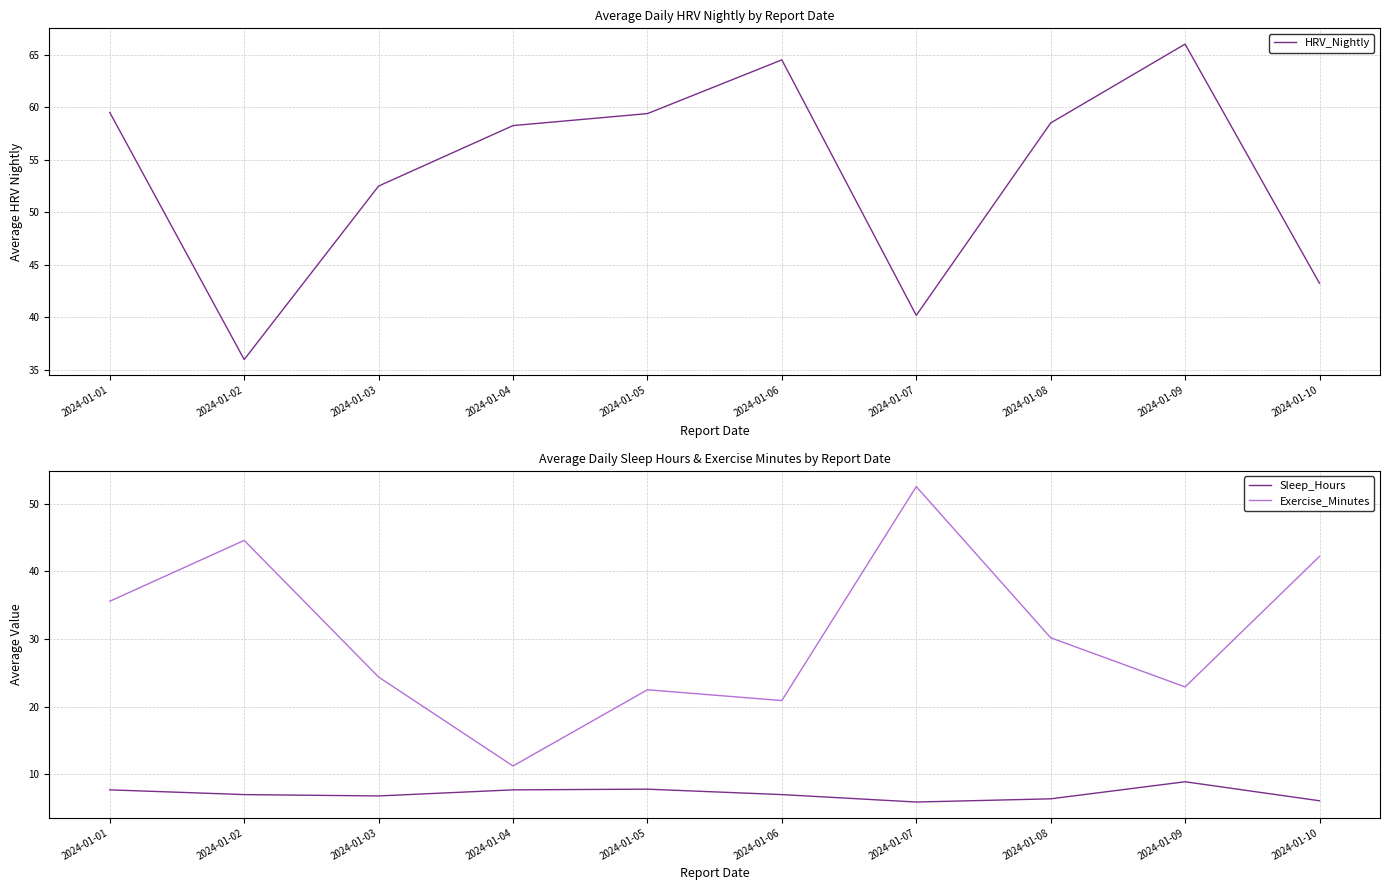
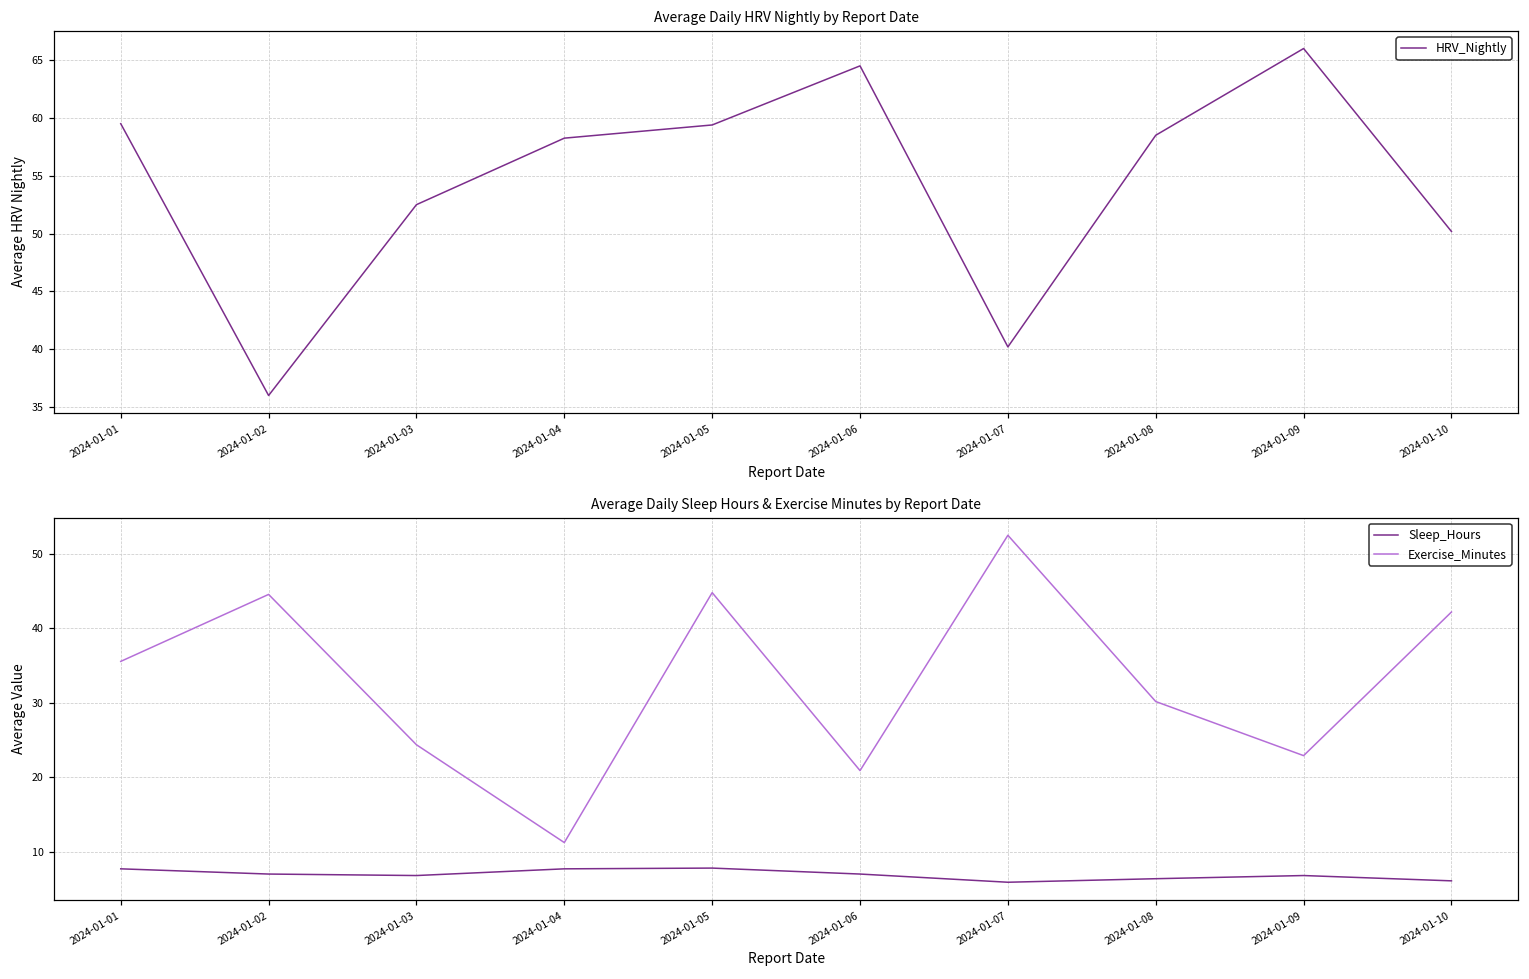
Average Daily HRV Nightly by Report Date, 2024-01-10: 43.3 -> 50.2
Average Daily Sleep Hours & Exercise Minutes by Report Date, Exercise_Minutes, 2024-01-05: 23 -> 45
Average Daily Sleep Hours & Exercise Minutes by Report Date, Sleep_Hours, 2024-01-09: 9 -> 7
